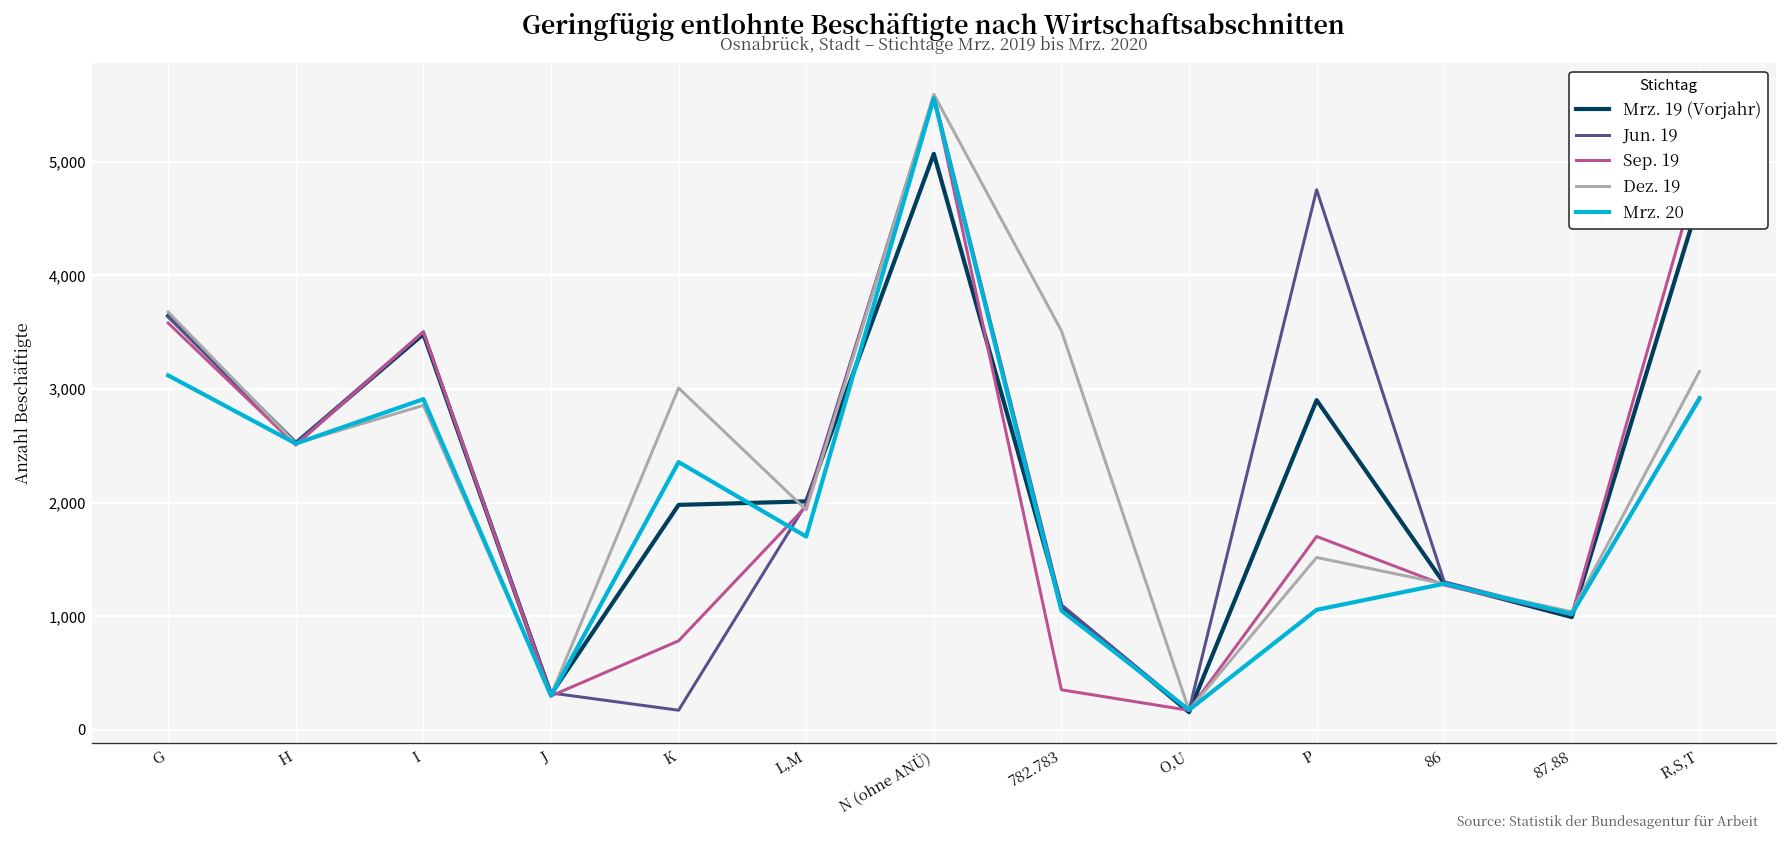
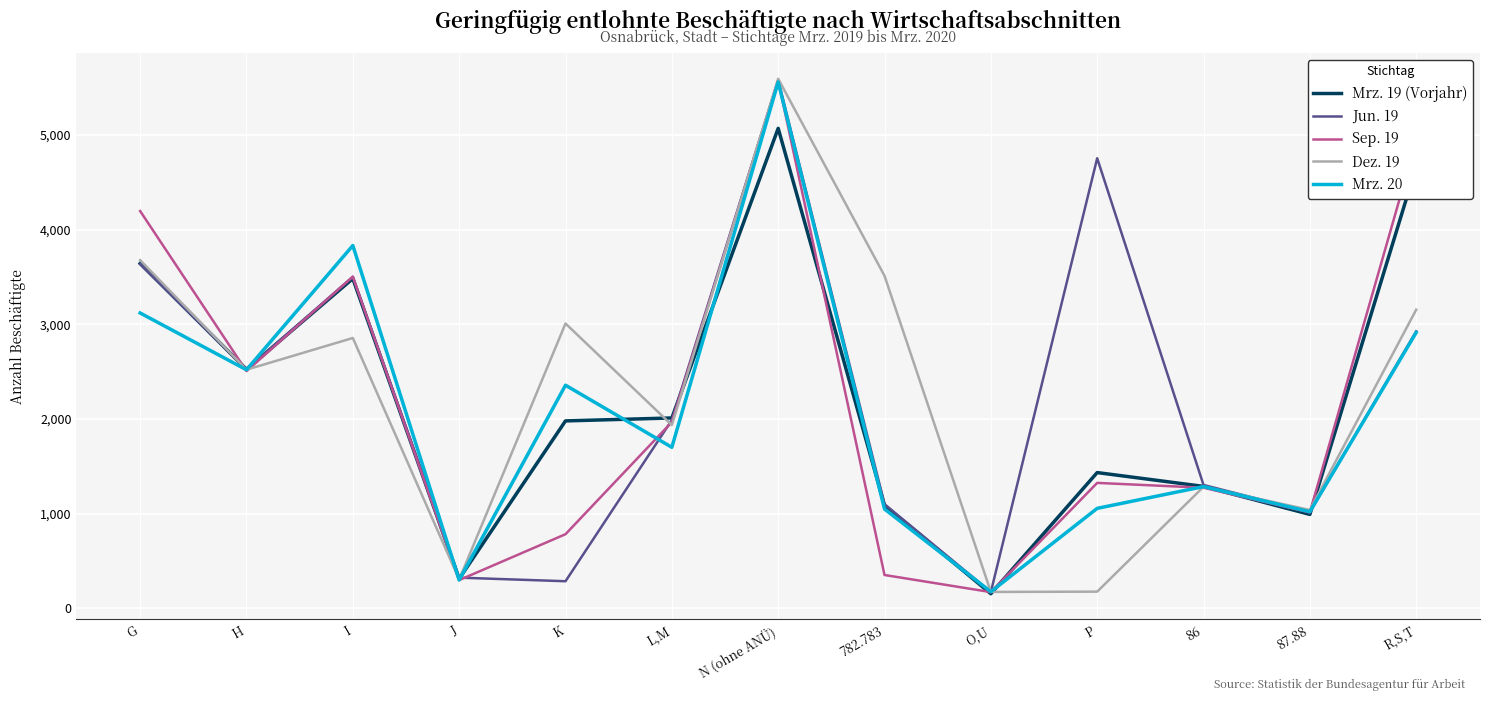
Sep. 19, G: 3,600 -> 4,200
Mrz. 20, I: 2,900 -> 3,800
Jun. 19, K: 200 -> 300
Mrz. 19 (Vorjahr), P: 2,900 -> 1,400
Sep. 19, P: 1,700 -> 1,300
Dez. 19, P: 1,500 -> 200
